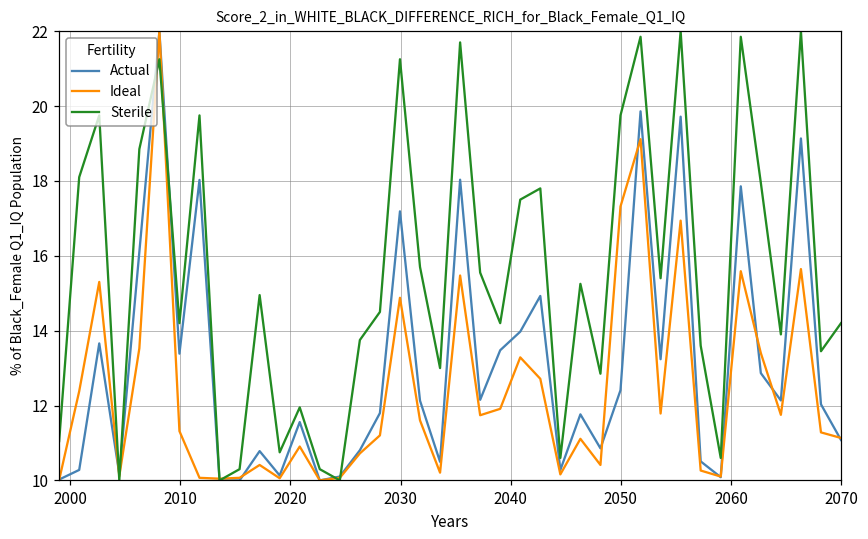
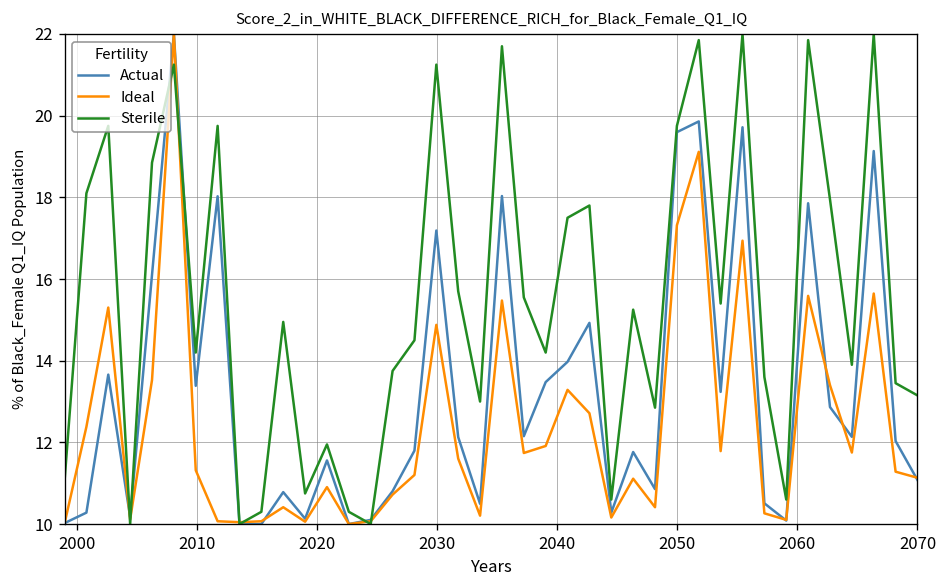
Actual, 2050: 12.4 -> 19.6
Sterile, 2070: 14.2 -> 13.2
